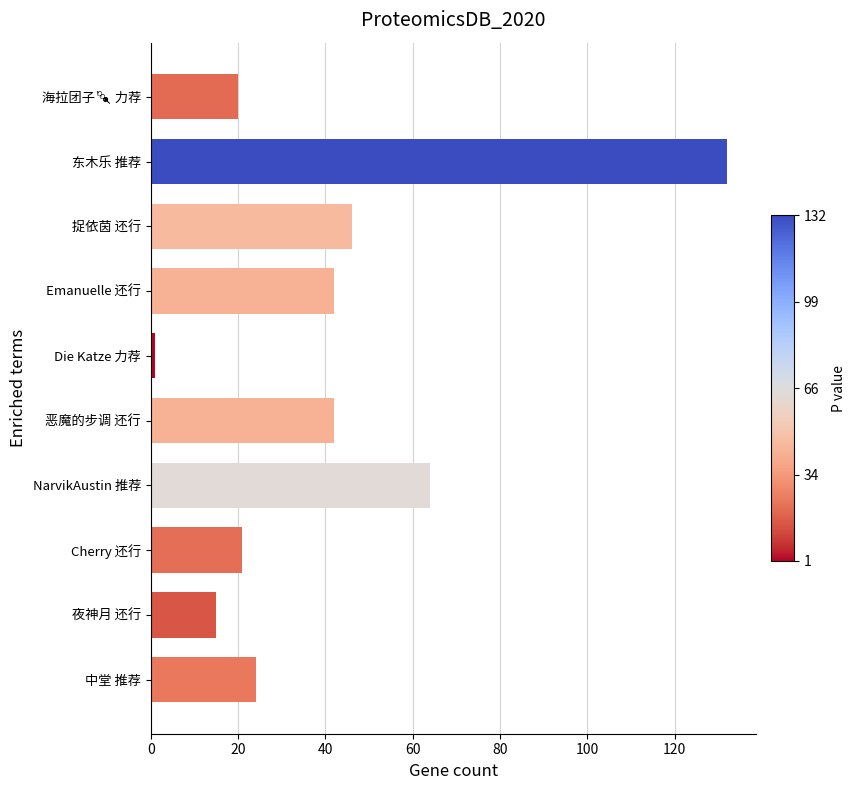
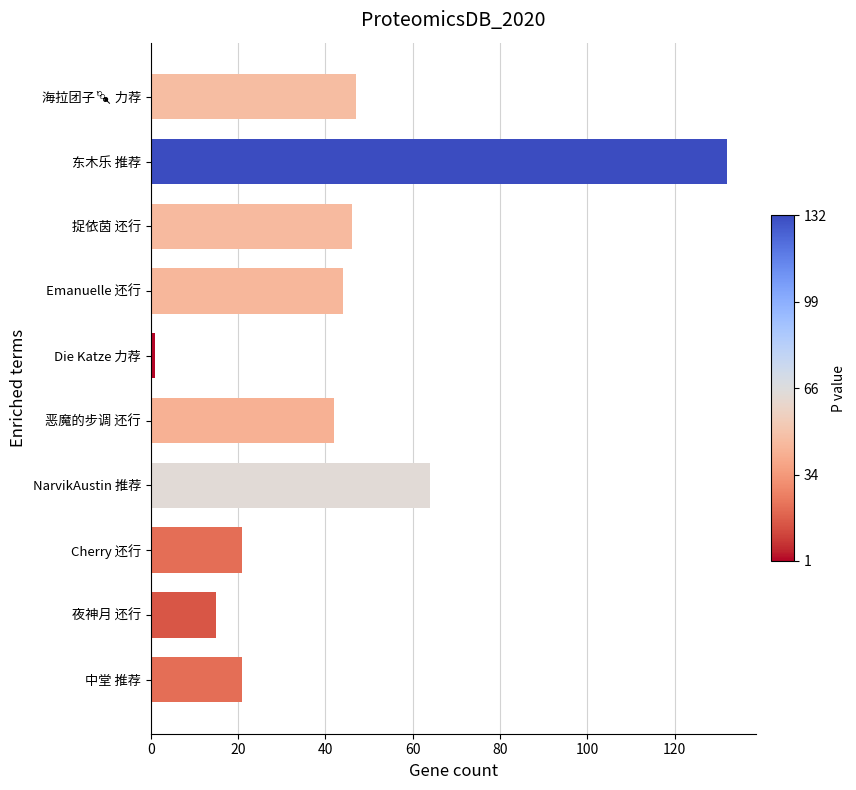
海拉团子🍡 力荐: 20 -> 47
Emanuelle 还行: 42 -> 44
中堂 推荐: 24 -> 21
